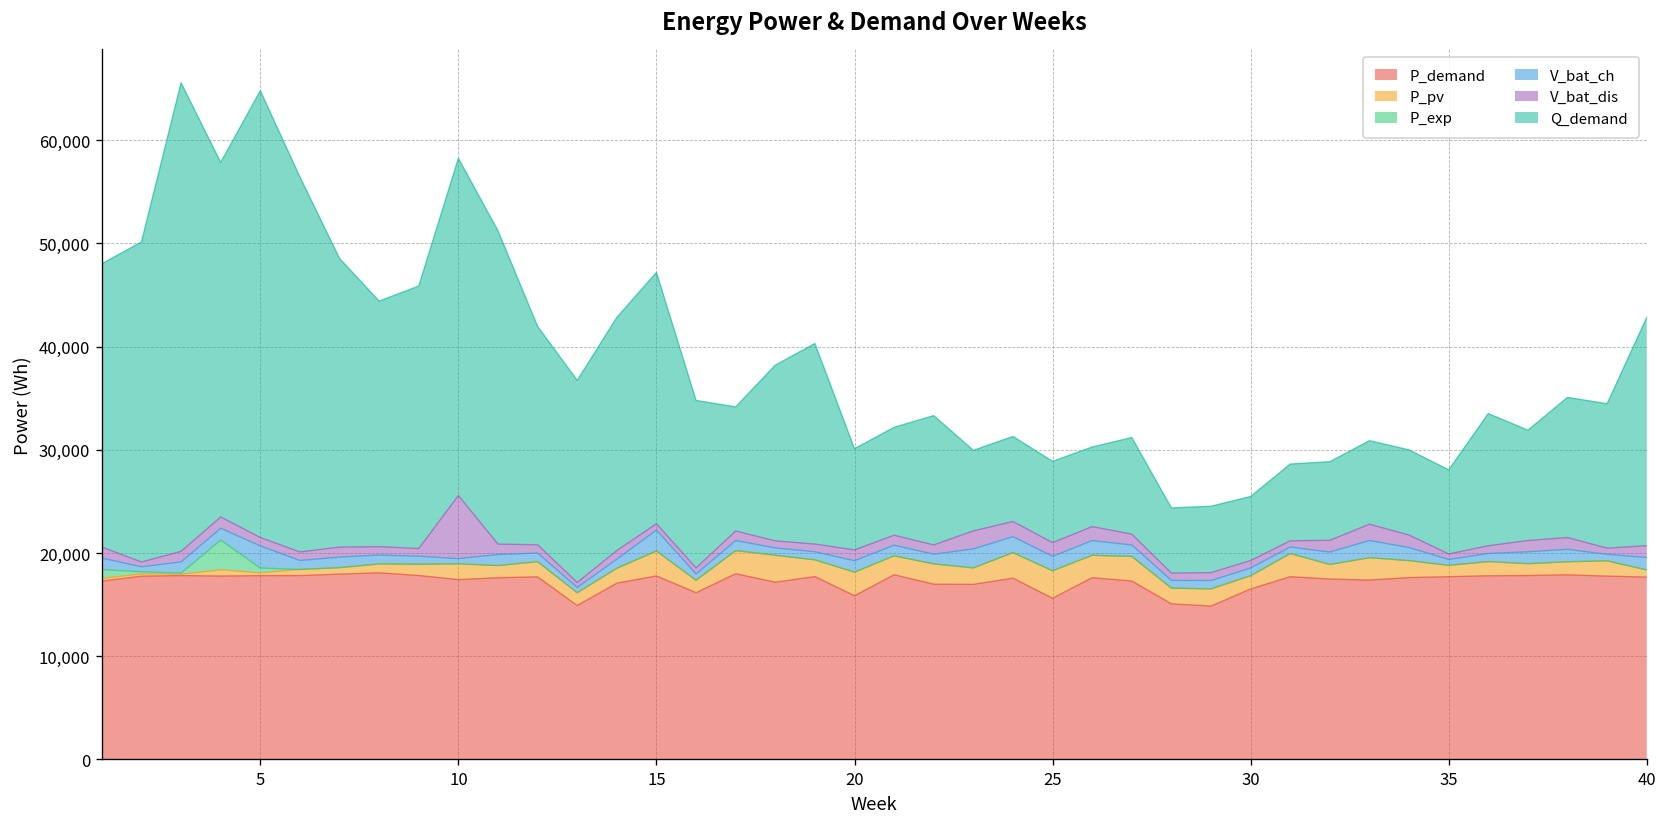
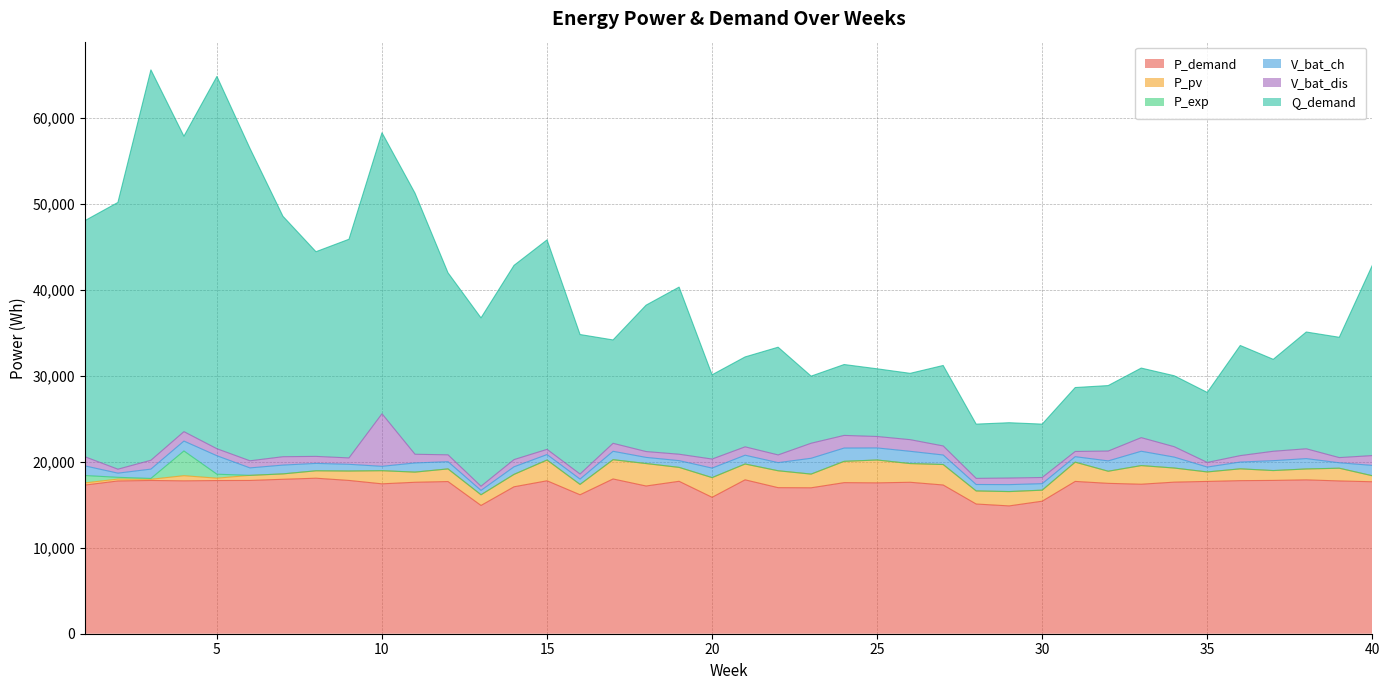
V_bat_ch, 15: 2,000 -> 1,000
P_demand, 25: 16,000 -> 18,000
P_demand, 30: 17,000 -> 15,000
